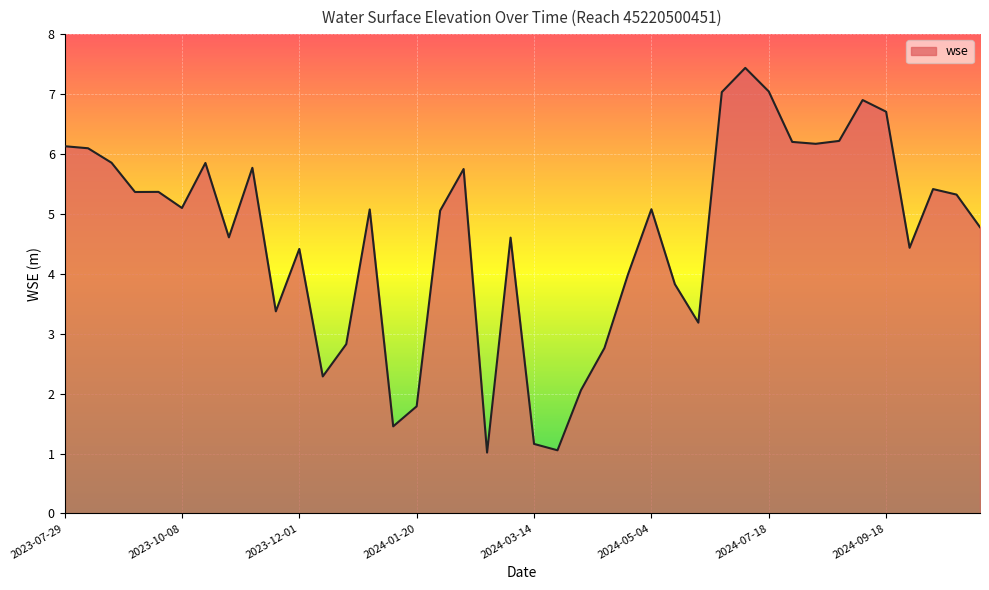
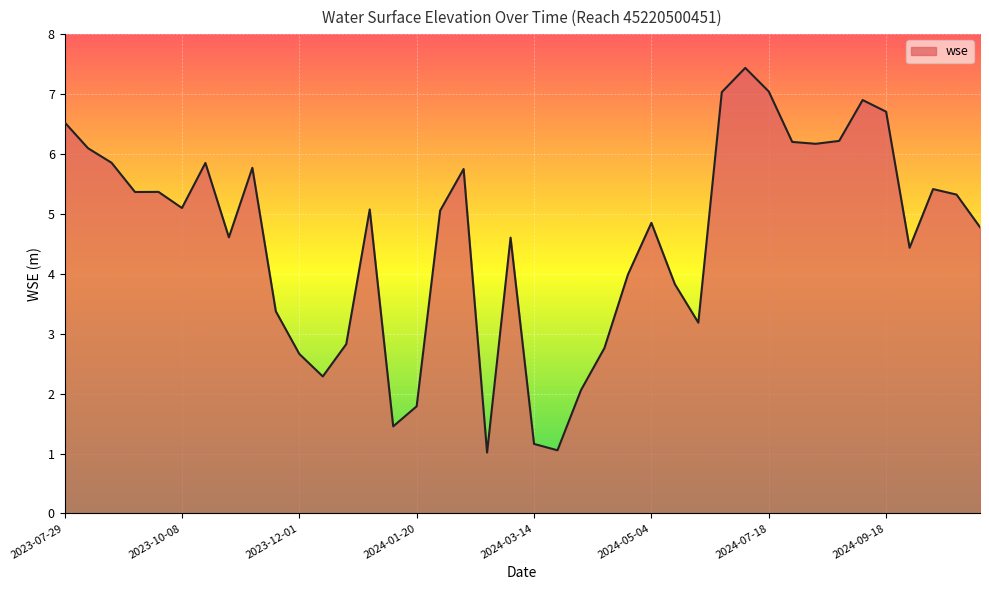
2023-07-29: 6.1 -> 6.5
2023-12-01: 4.4 -> 2.7
2024-05-04: 5.1 -> 4.9
